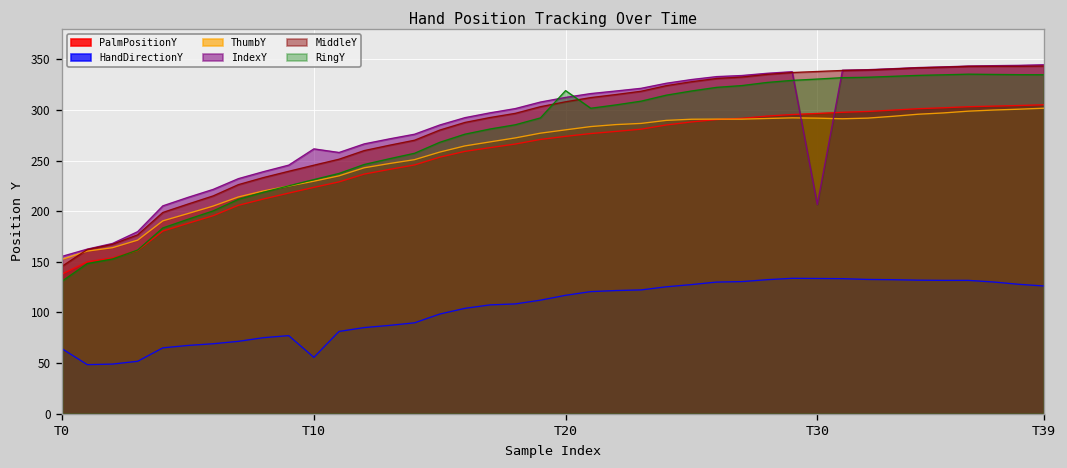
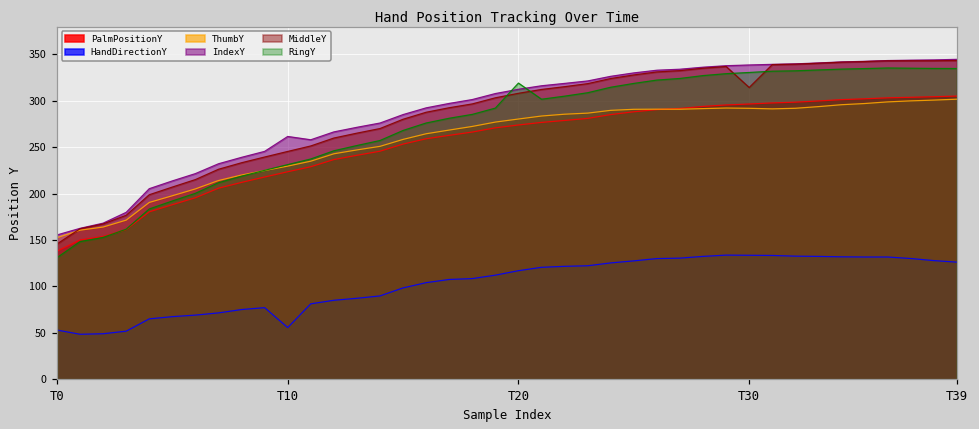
HandDirectionY, T0: 60 -> 50
IndexY, T30: 210 -> 340
MiddleY, T30: 340 -> 310
